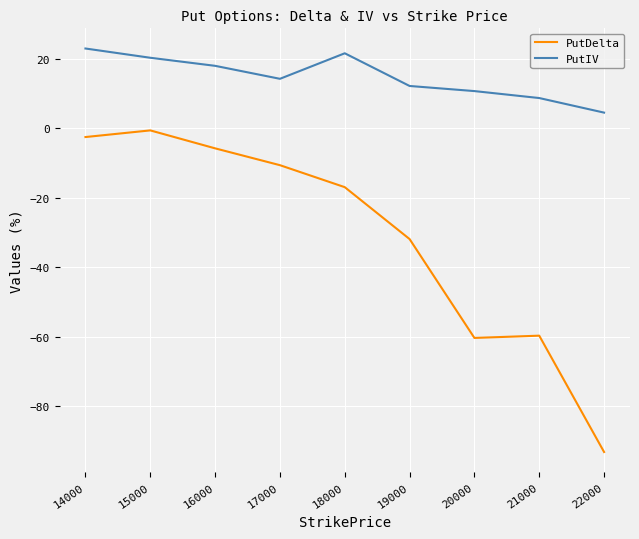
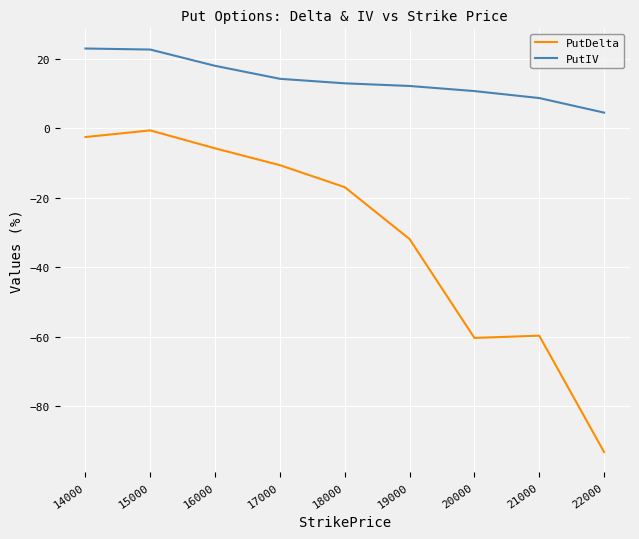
PutIV, 15000: 20 -> 23
PutIV, 18000: 22 -> 13
